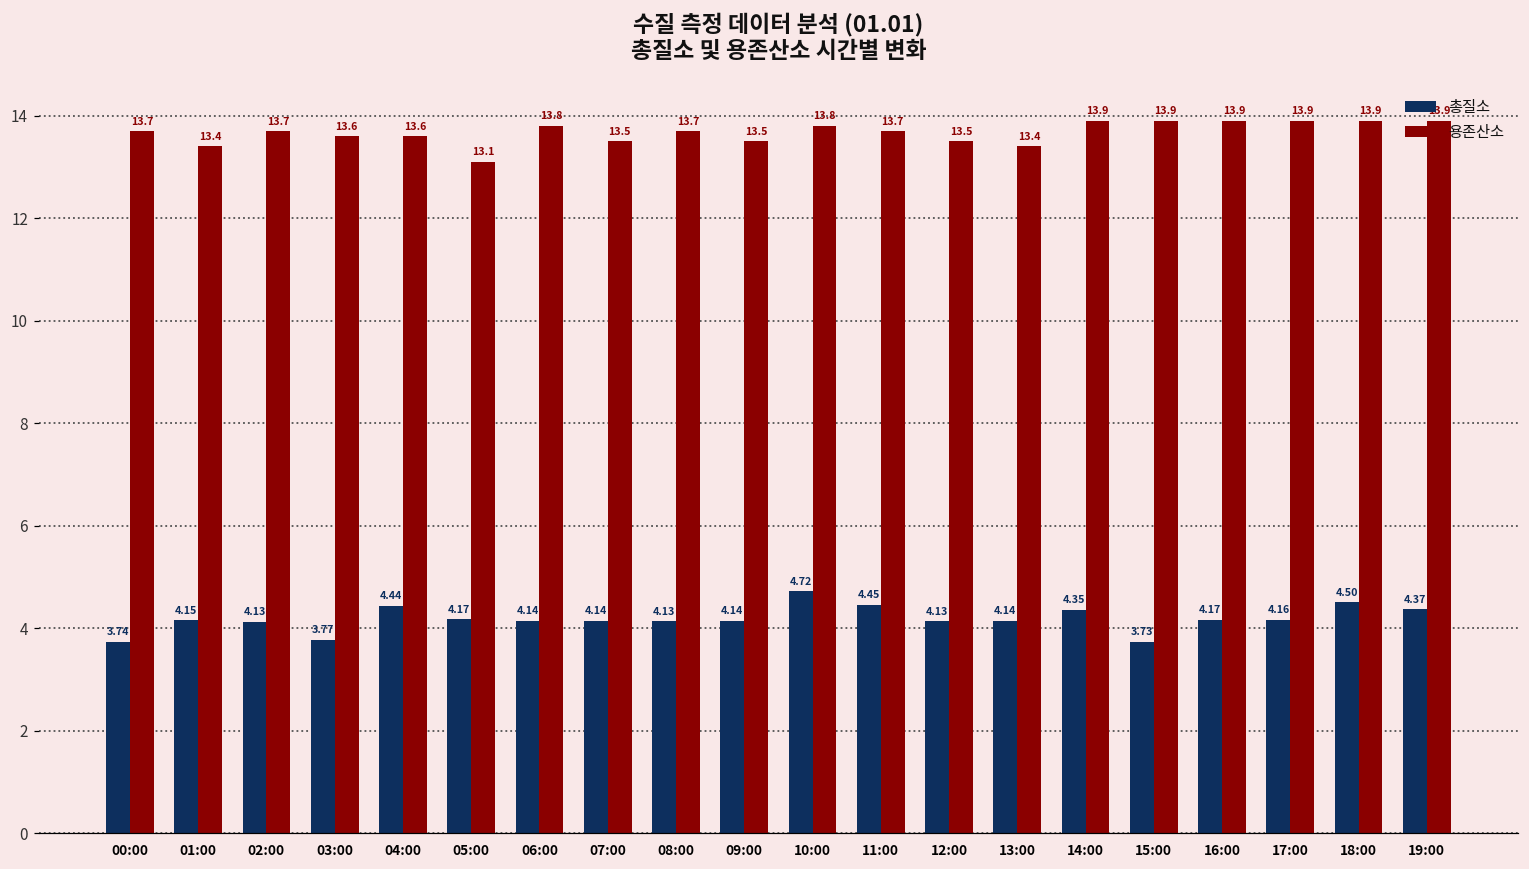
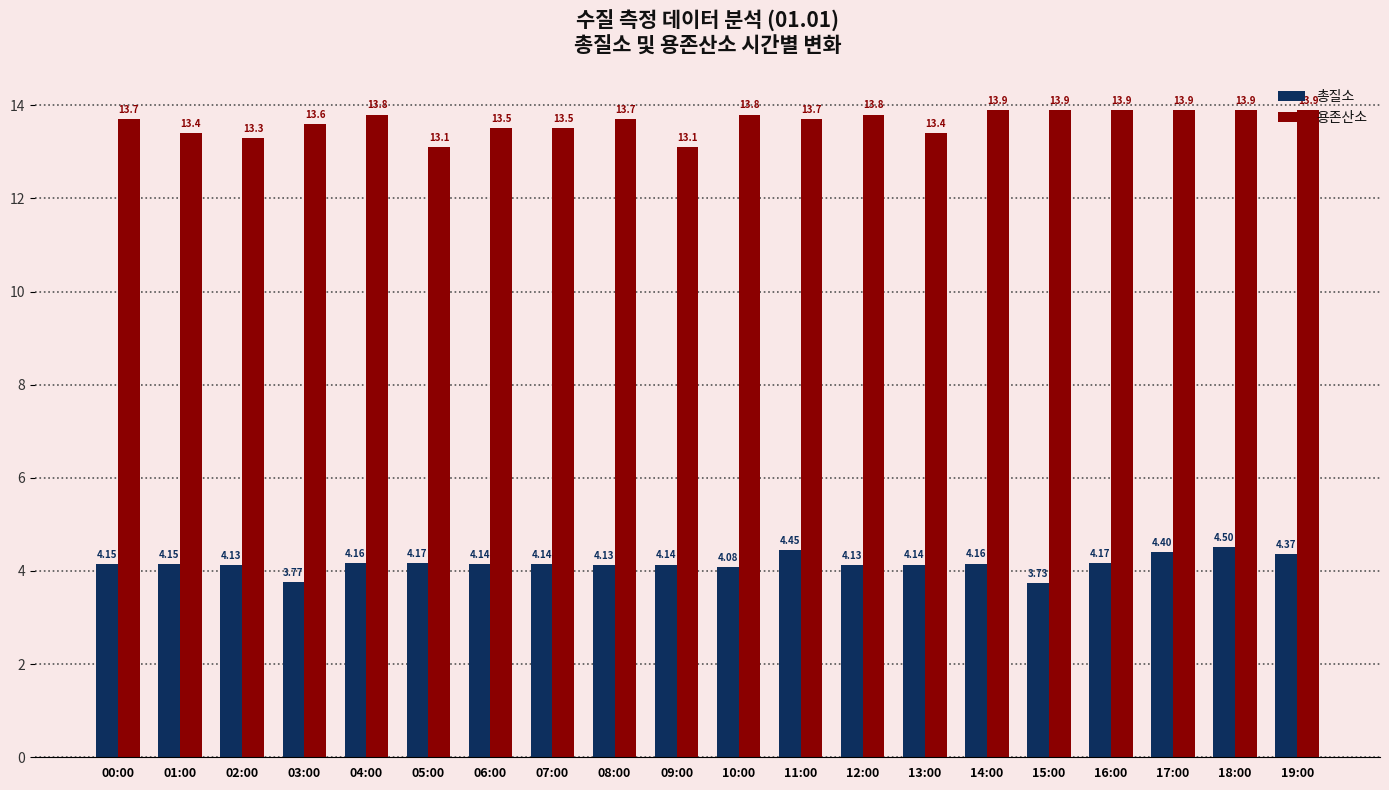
총질소, 00:00: 3.74 -> 4.15
용존산소, 02:00: 13.7 -> 13.3
총질소, 04:00: 4.44 -> 4.16
용존산소, 04:00: 13.6 -> 13.8
용존산소, 06:00: 13.8 -> 13.5
용존산소, 09:00: 13.5 -> 13.1
총질소, 10:00: 4.72 -> 4.08
용존산소, 12:00: 13.5 -> 13.8
총질소, 14:00: 4.35 -> 4.16
총질소, 17:00: 4.16 -> 4.40
